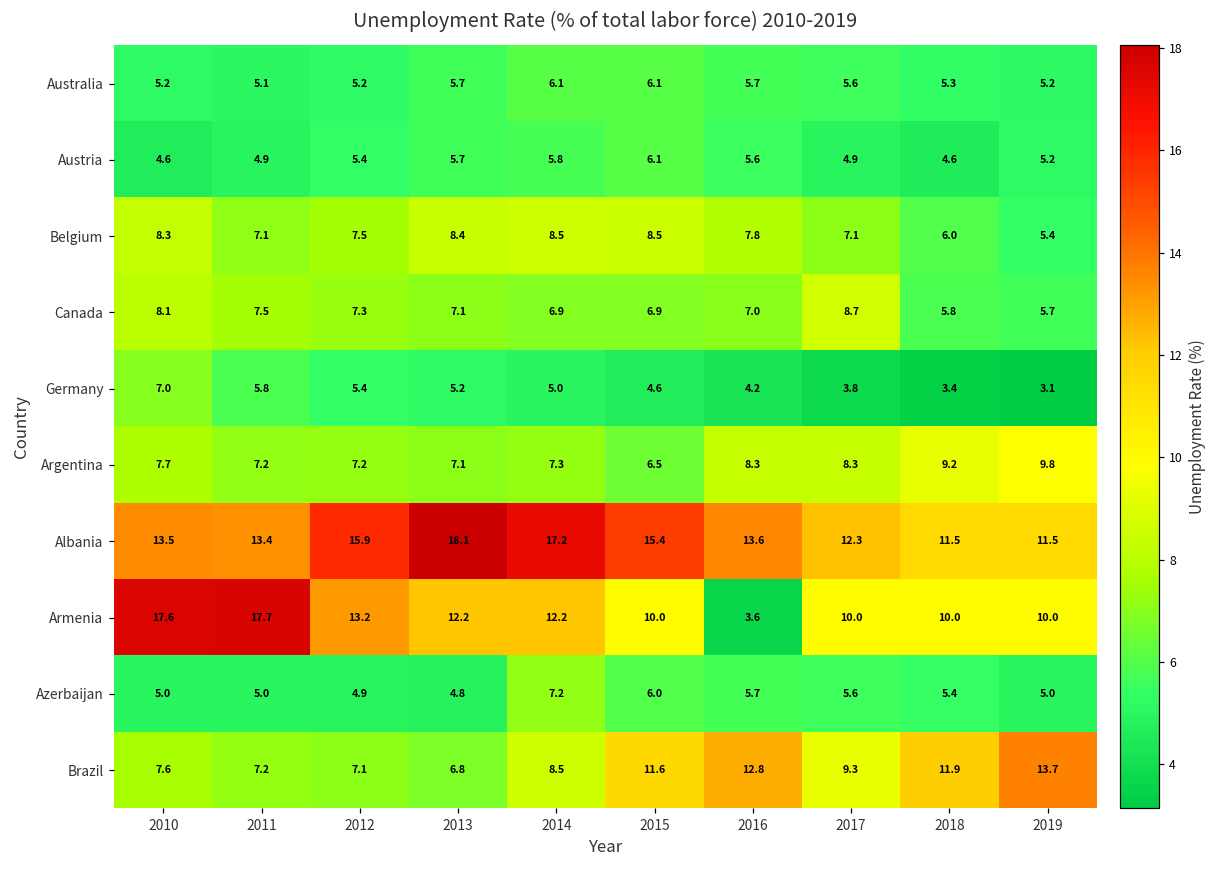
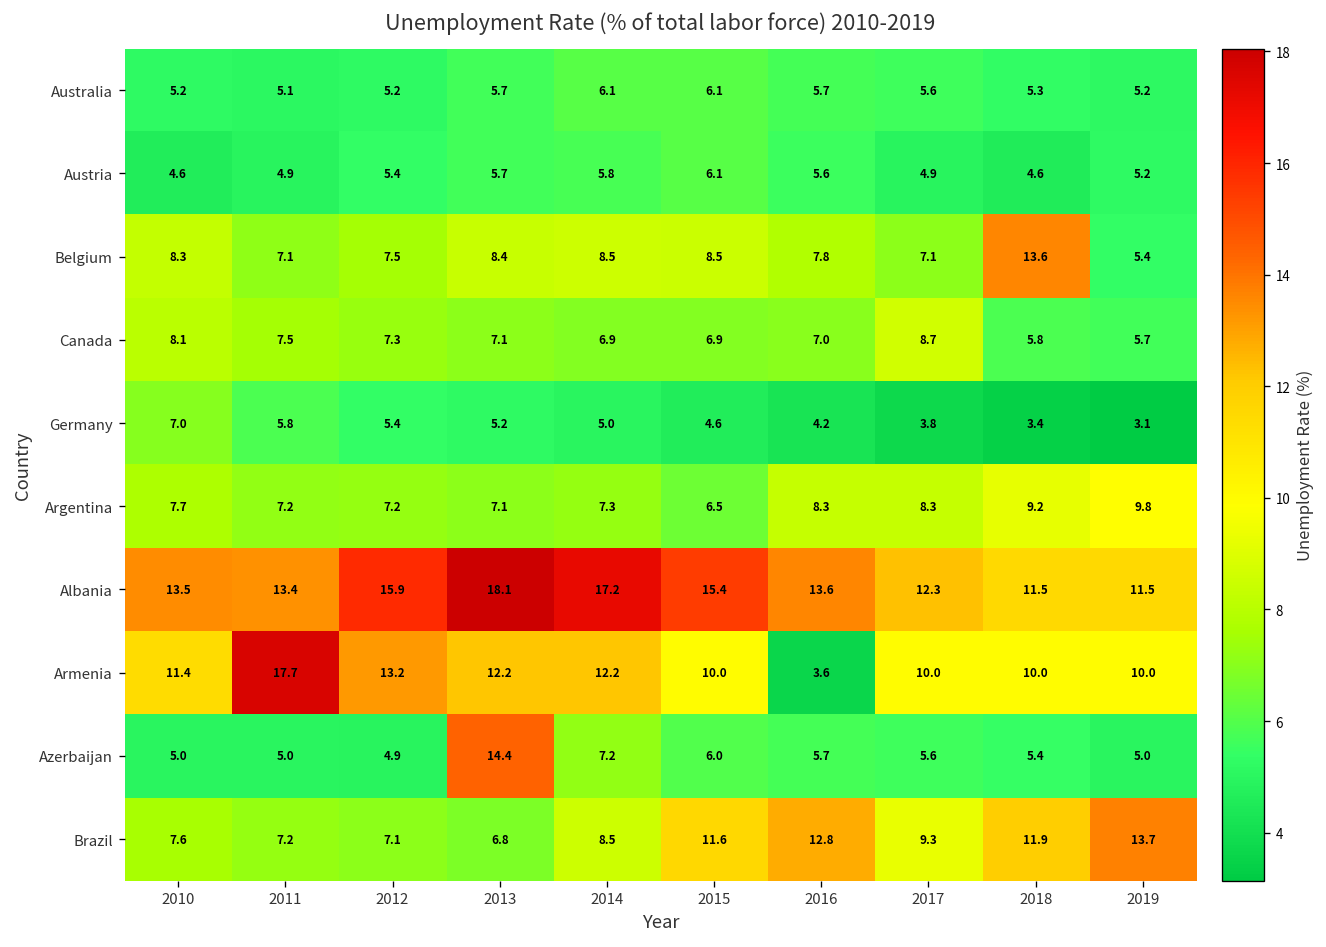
Belgium, 2018: 6.0 -> 13.6
Armenia, 2010: 17.6 -> 11.4
Azerbaijan, 2013: 4.8 -> 14.4
